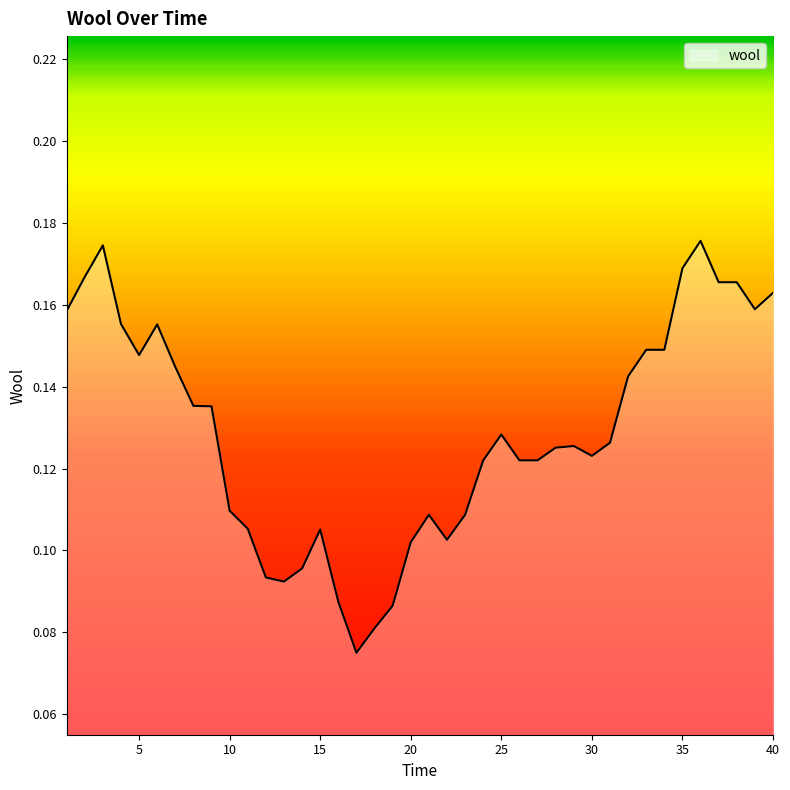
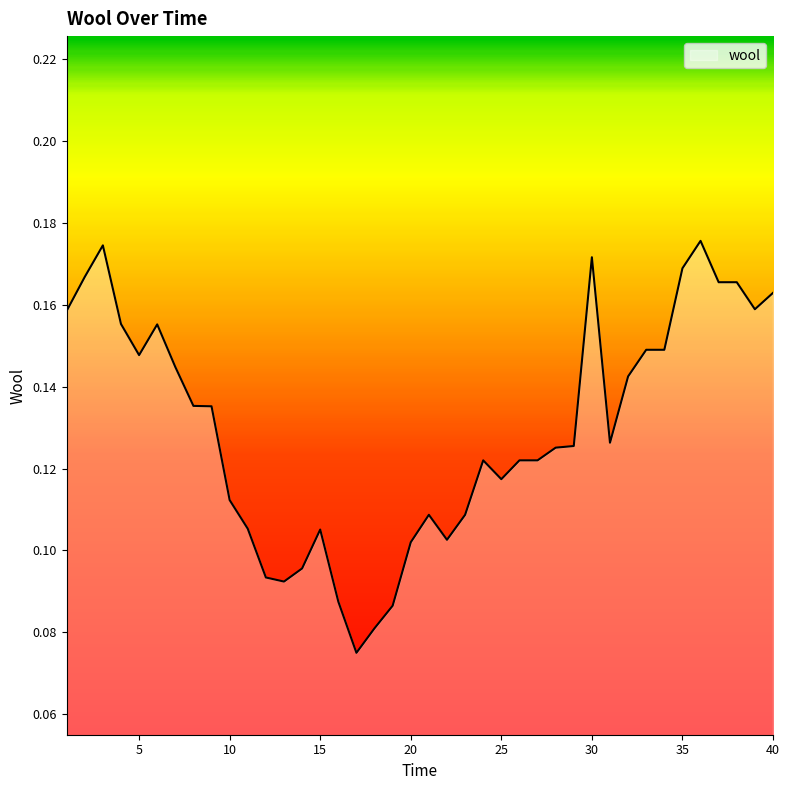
10: 0.110 -> 0.112
25: 0.128 -> 0.117
30: 0.123 -> 0.172
